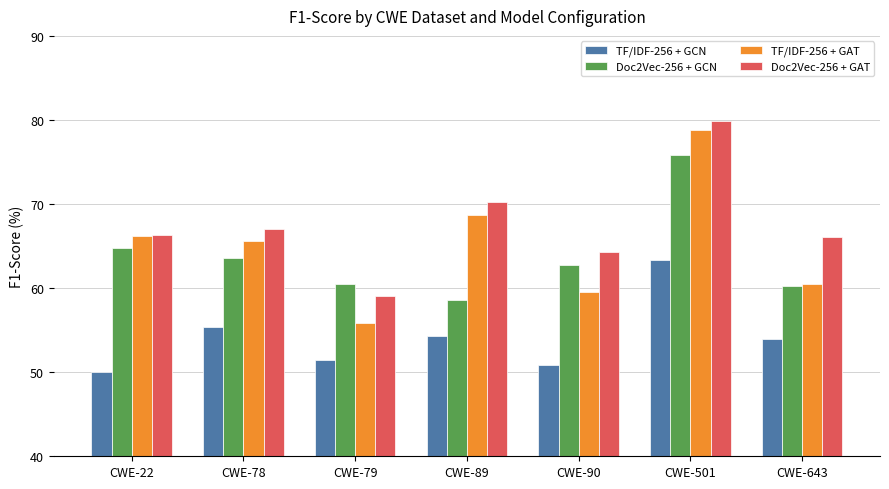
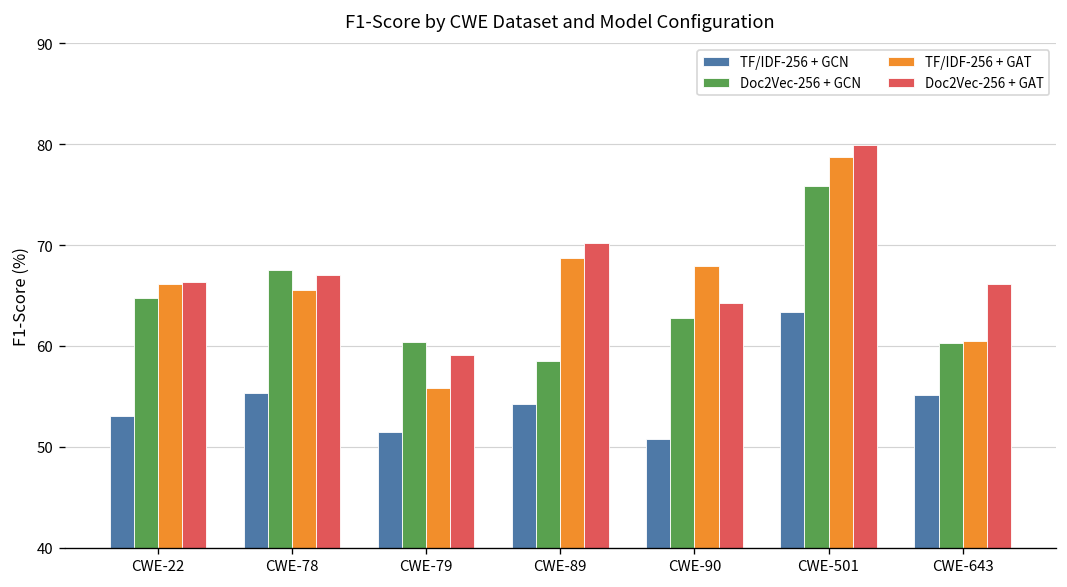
TF/IDF-256 + GCN, CWE-22: 50 -> 53
Doc2Vec-256 + GCN, CWE-78: 64 -> 67
TF/IDF-256 + GAT, CWE-90: 60 -> 68
TF/IDF-256 + GCN, CWE-643: 54 -> 55
